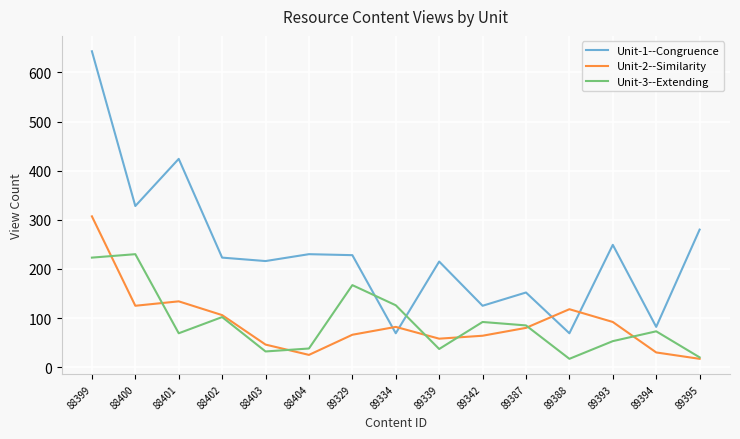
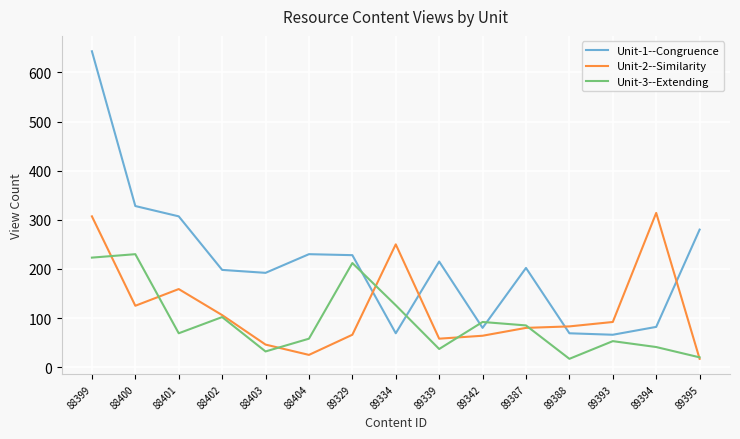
Unit-1--Congruence, 88401: 420 -> 310
Unit-2--Similarity, 88401: 130 -> 160
Unit-1--Congruence, 88402: 220 -> 200
Unit-1--Congruence, 88403: 220 -> 190
Unit-3--Extending, 88404: 40 -> 60
Unit-3--Extending, 89329: 170 -> 210
Unit-2--Similarity, 89334: 80 -> 250
Unit-1--Congruence, 89342: 130 -> 80
Unit-1--Congruence, 89387: 150 -> 200
Unit-2--Similarity, 89388: 120 -> 80
Unit-1--Congruence, 89393: 250 -> 70
Unit-2--Similarity, 89394: 30 -> 310
Unit-3--Extending, 89394: 70 -> 40
